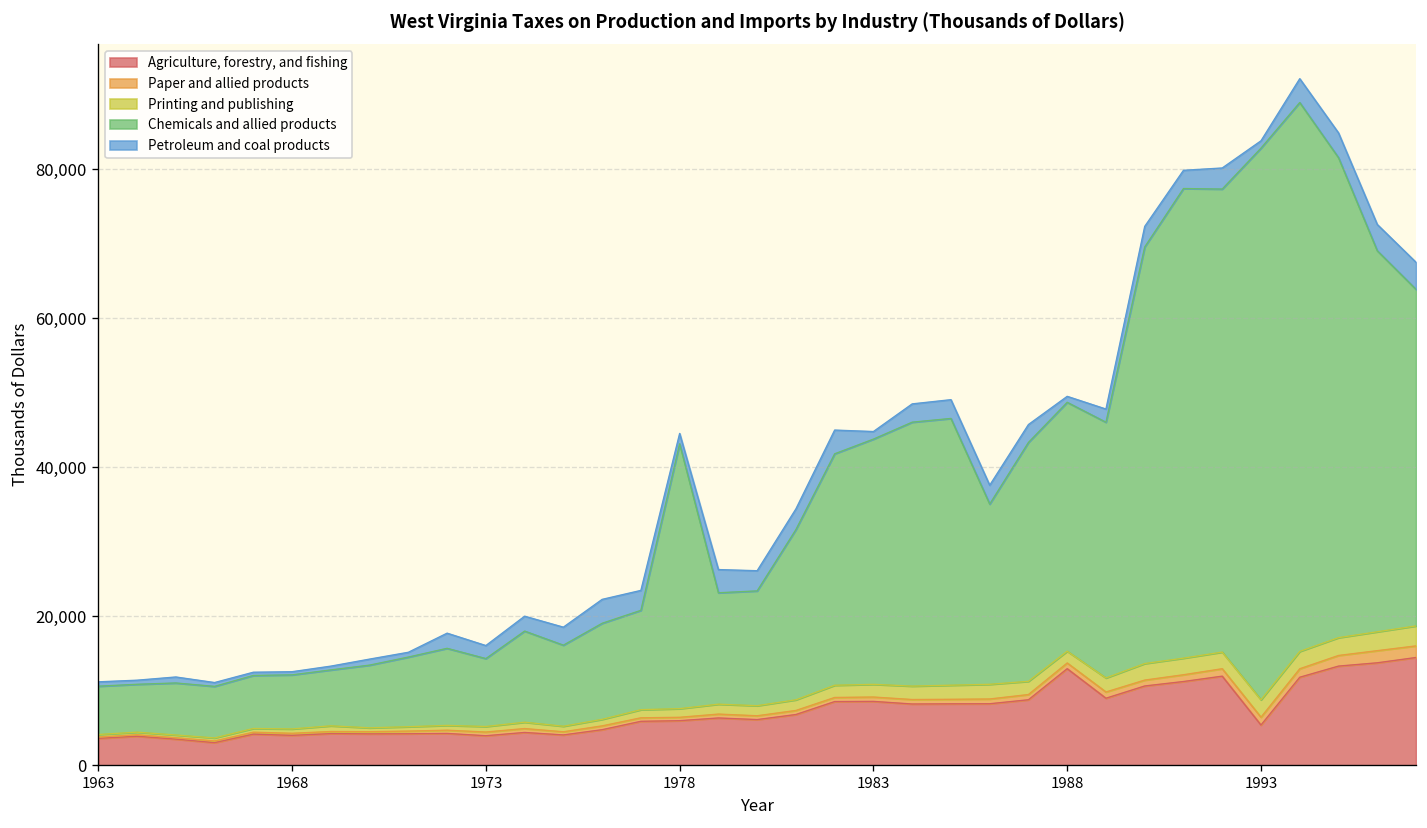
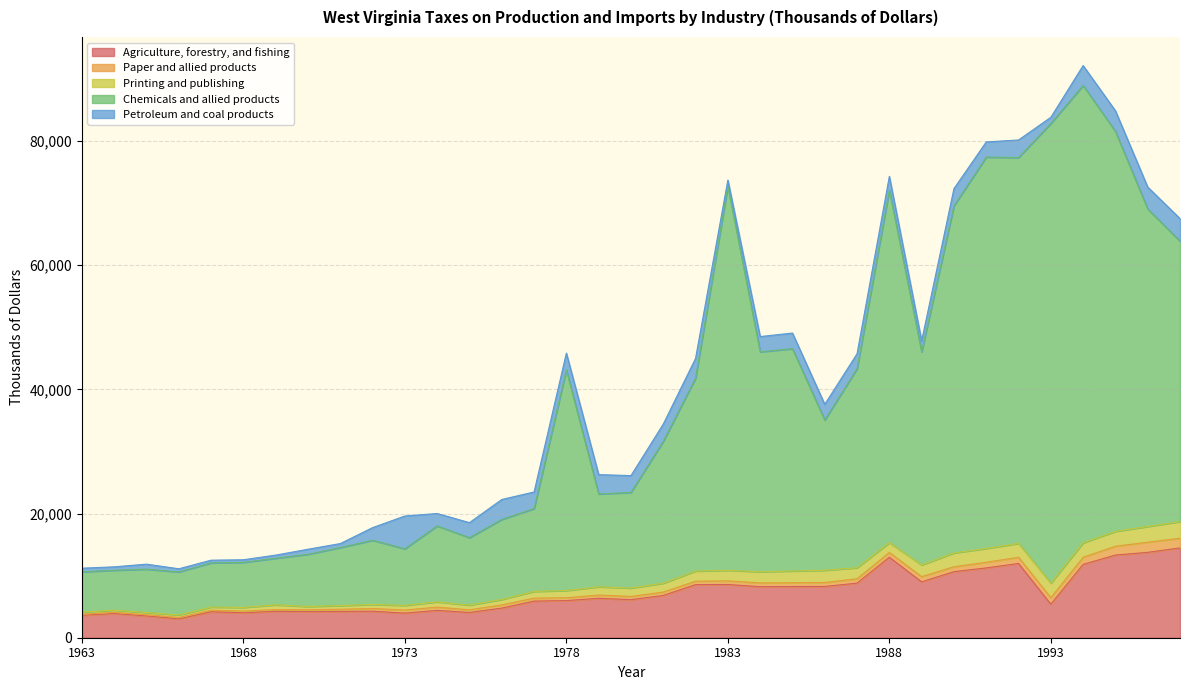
Petroleum and coal products, 1973: 2,000 -> 5,000
Petroleum and coal products, 1978: 1,000 -> 3,000
Chemicals and allied products, 1983: 33,000 -> 62,000
Chemicals and allied products, 1988: 33,000 -> 57,000
Petroleum and coal products, 1988: 1,000 -> 2,000
